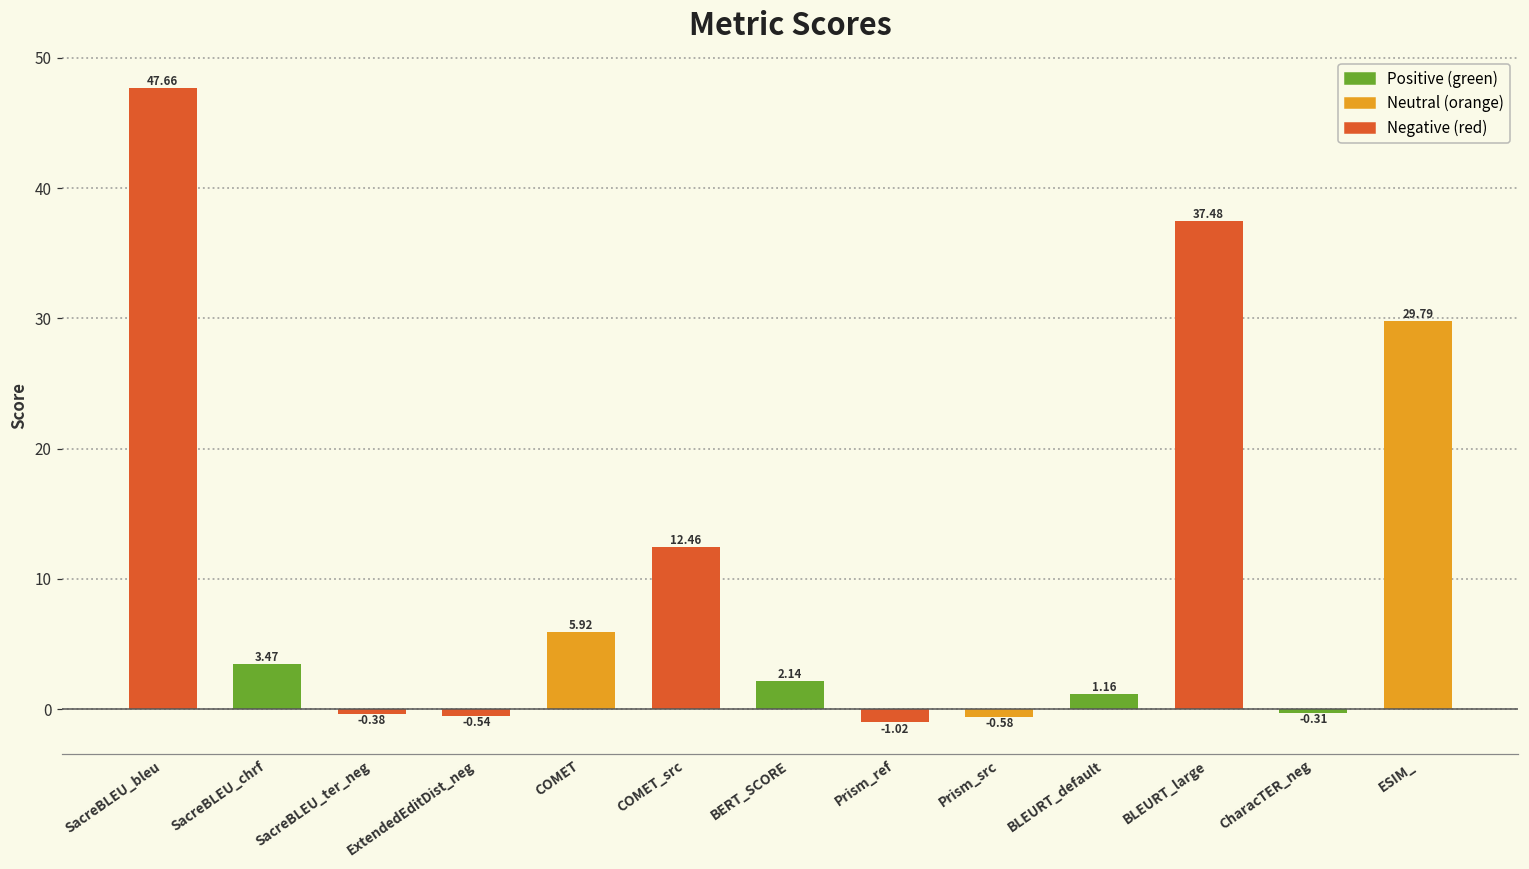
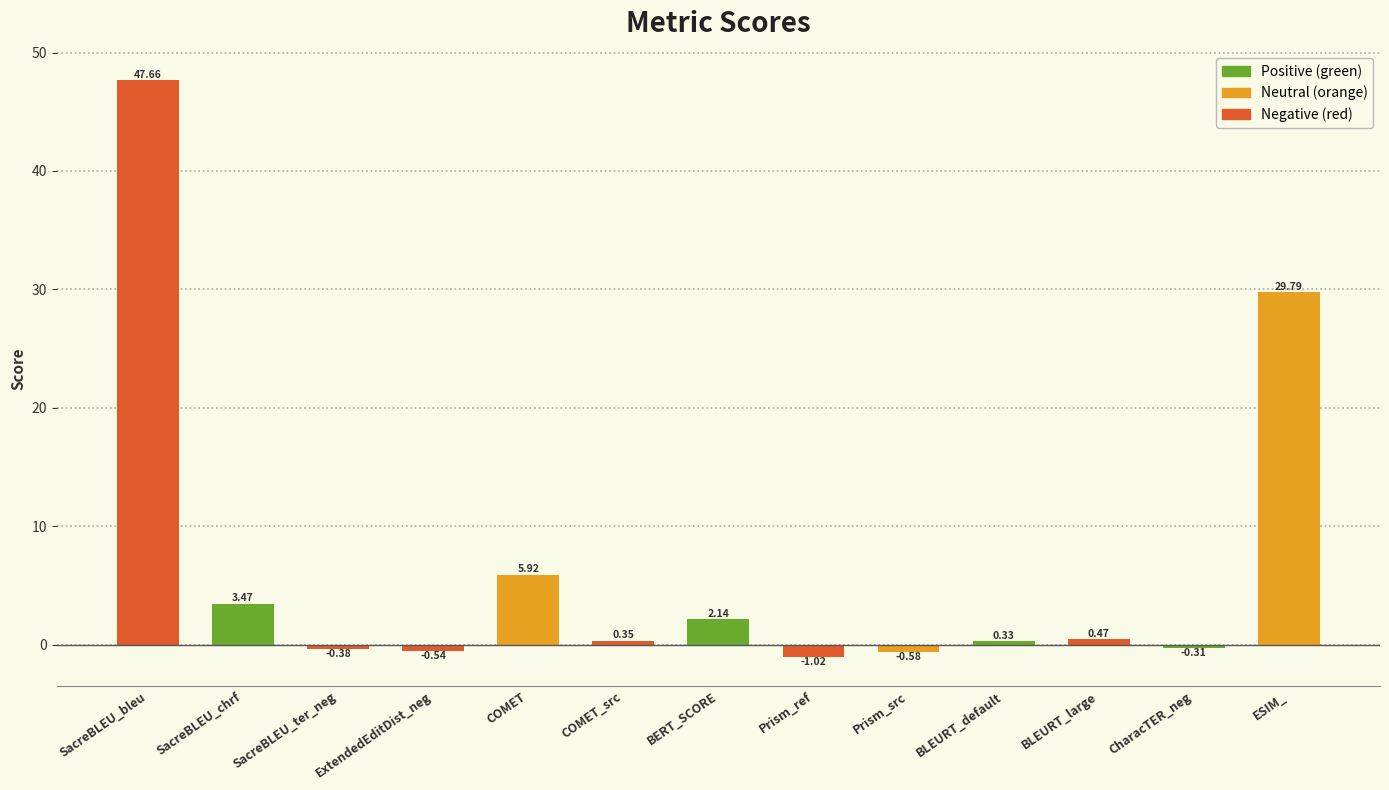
COMET_src: 12.46 -> 0.35
BLEURT_default: 1.16 -> 0.33
BLEURT_large: 37.48 -> 0.47
